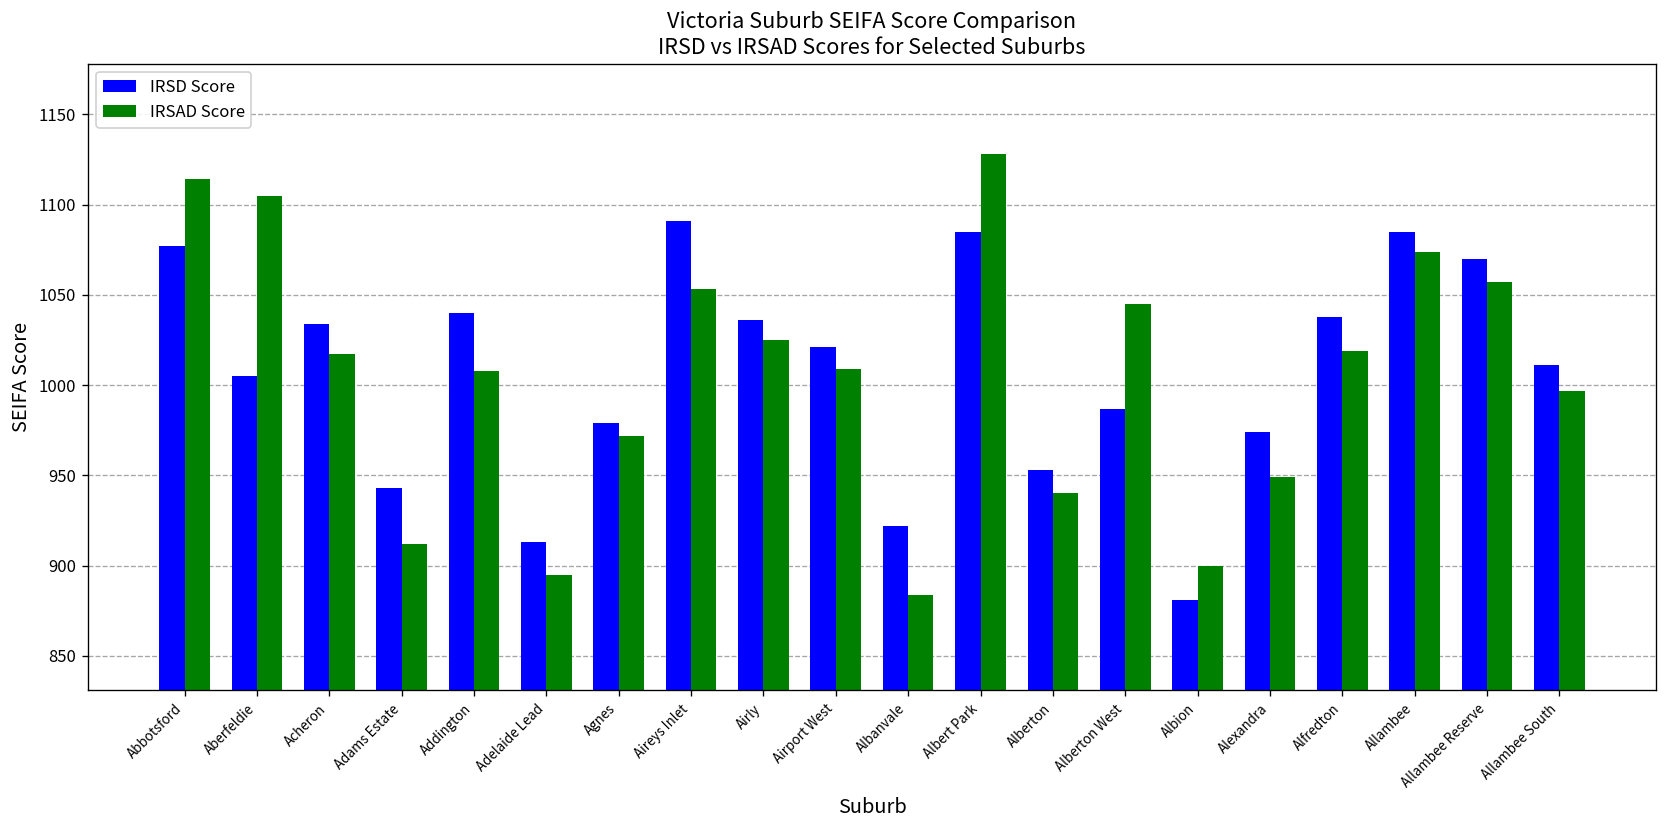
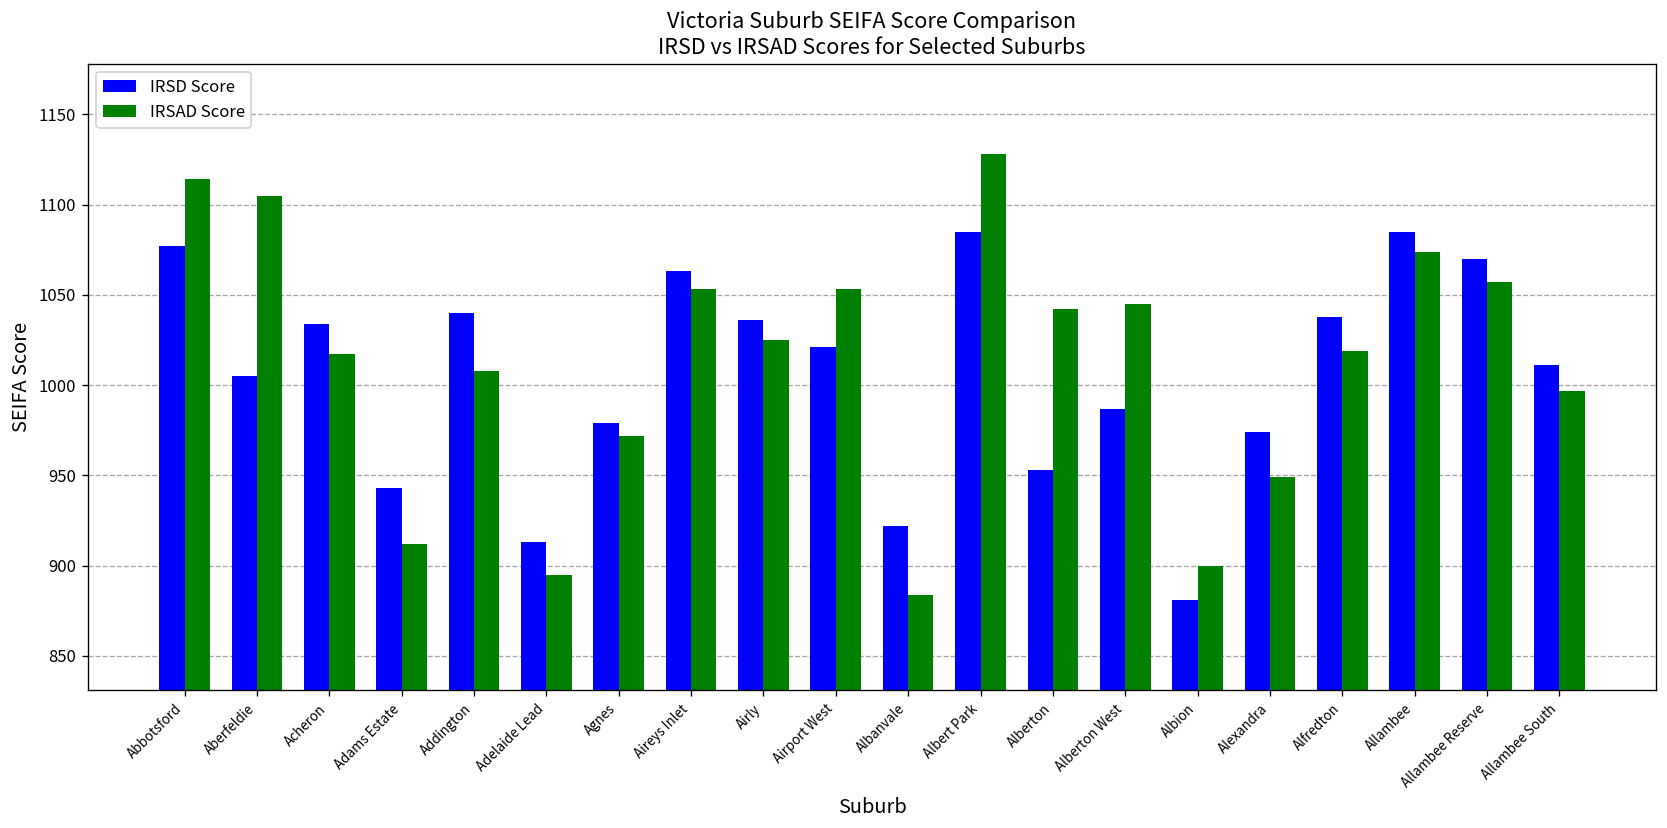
IRSD Score, Aireys Inlet: 1091 -> 1063
IRSAD Score, Airport West: 1009 -> 1053
IRSAD Score, Alberton: 940 -> 1042
